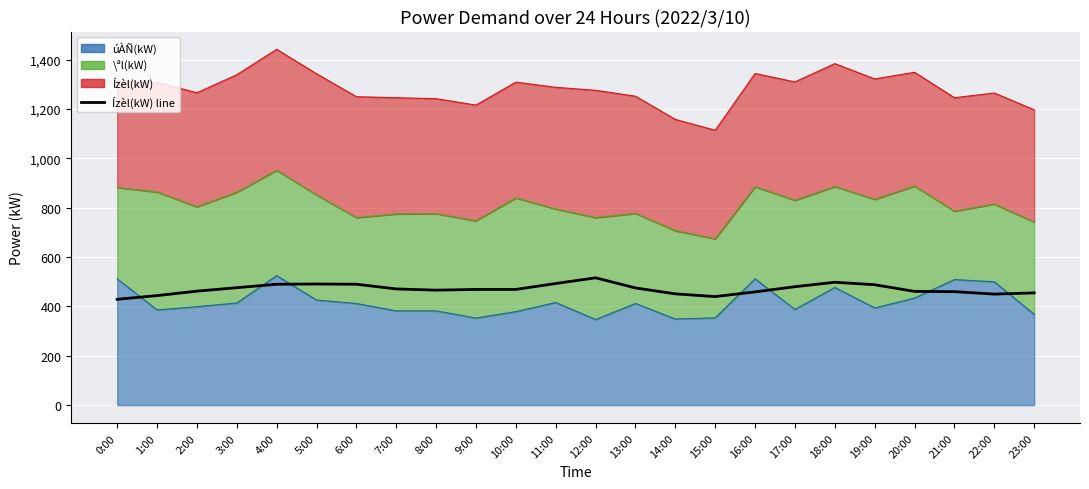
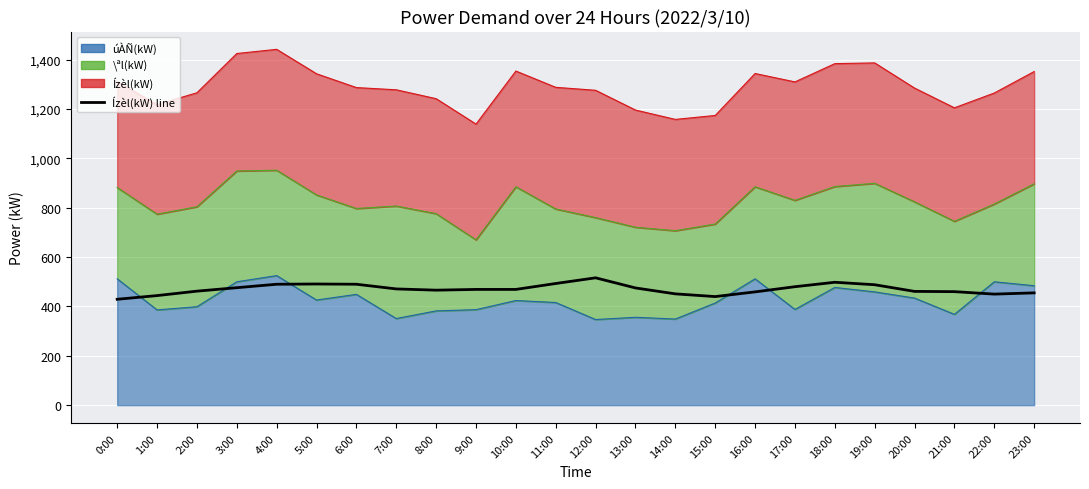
\ªl(kW), 1:00: 480 -> 390
úÀÑ(kW), 3:00: 410 -> 500
úÀÑ(kW), 6:00: 410 -> 450
úÀÑ(kW), 7:00: 380 -> 350
\ªl(kW), 7:00: 390 -> 460
úÀÑ(kW), 9:00: 350 -> 390
\ªl(kW), 9:00: 390 -> 280
úÀÑ(kW), 10:00: 380 -> 420
úÀÑ(kW), 13:00: 410 -> 360
úÀÑ(kW), 15:00: 350 -> 410
úÀÑ(kW), 19:00: 390 -> 460
\ªl(kW), 20:00: 450 -> 390
úÀÑ(kW), 21:00: 510 -> 370
\ªl(kW), 21:00: 280 -> 380
úÀÑ(kW), 23:00: 370 -> 480
\ªl(kW), 23:00: 370 -> 410
